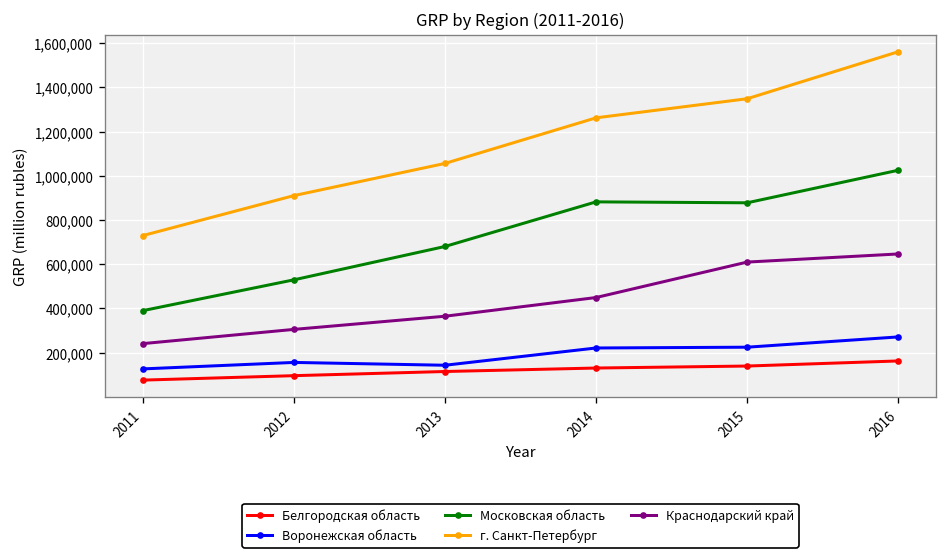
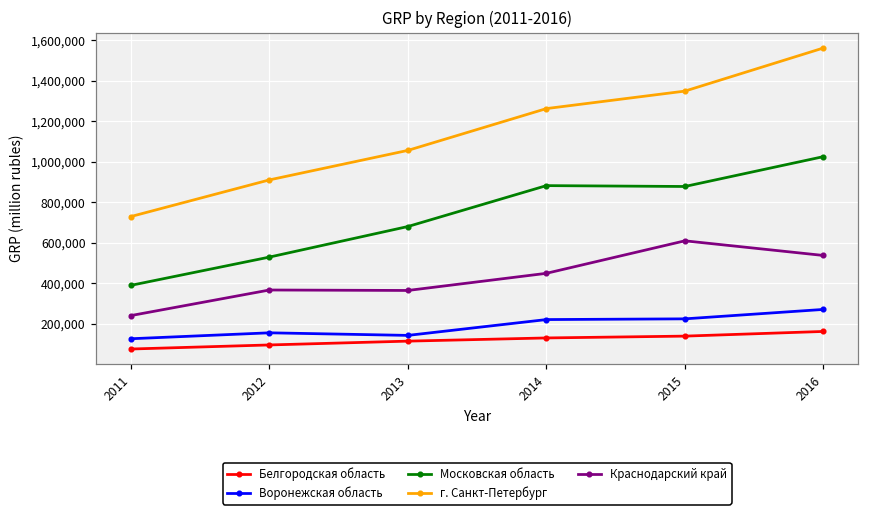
Краснодарский край, 2012: 310,000 -> 370,000
Краснодарский край, 2016: 650,000 -> 540,000
